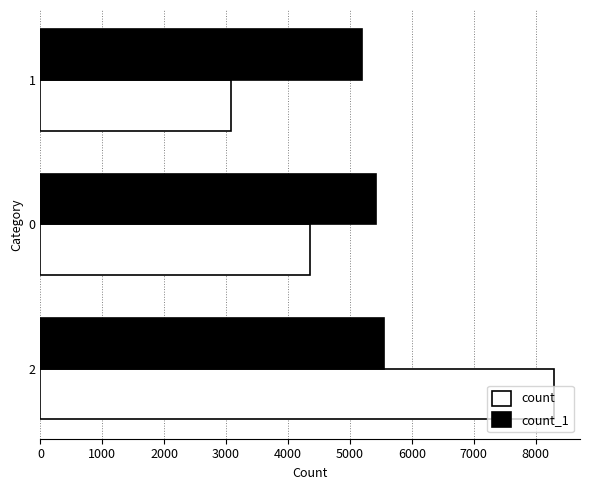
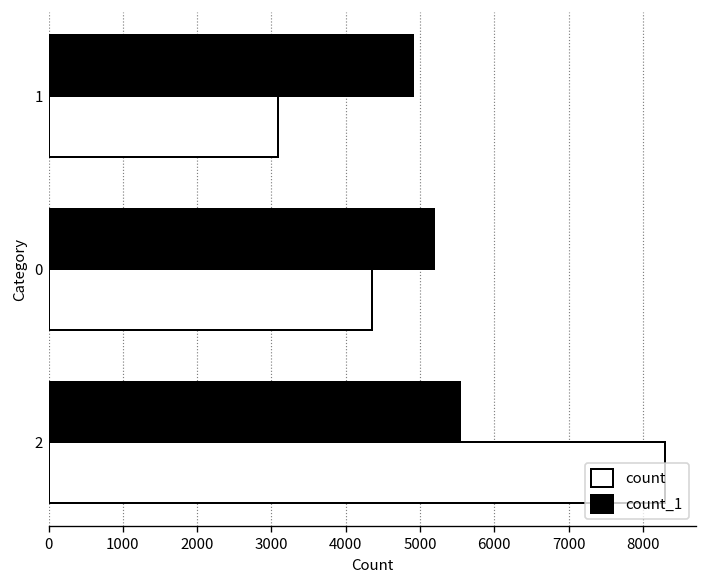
count_1, 1: 5200 -> 4900
count_1, 0: 5400 -> 5200
